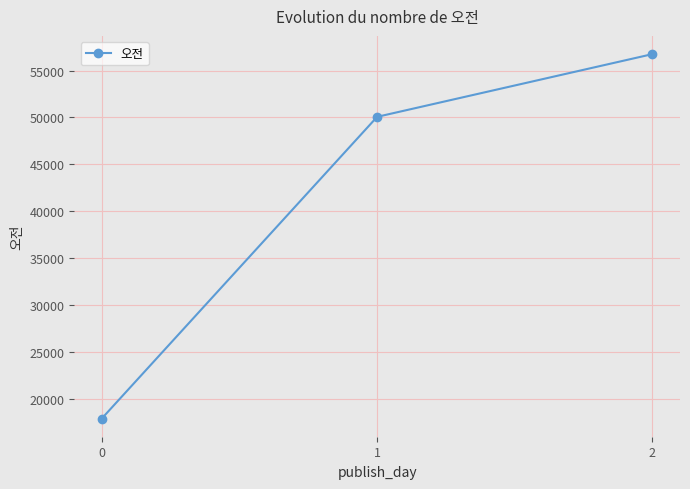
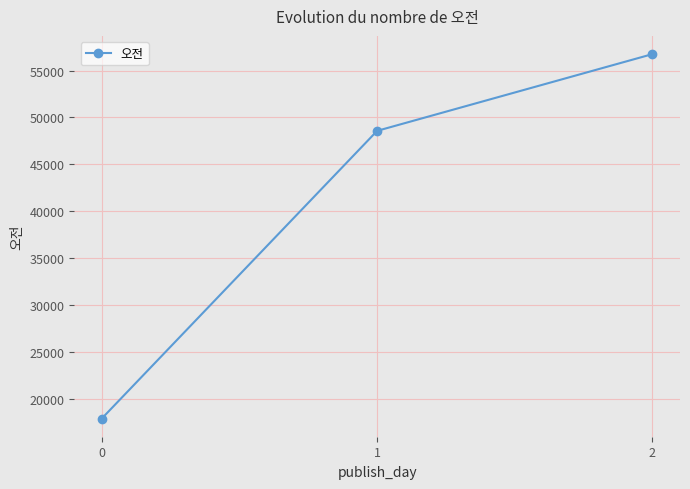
1: 50000 -> 49000
